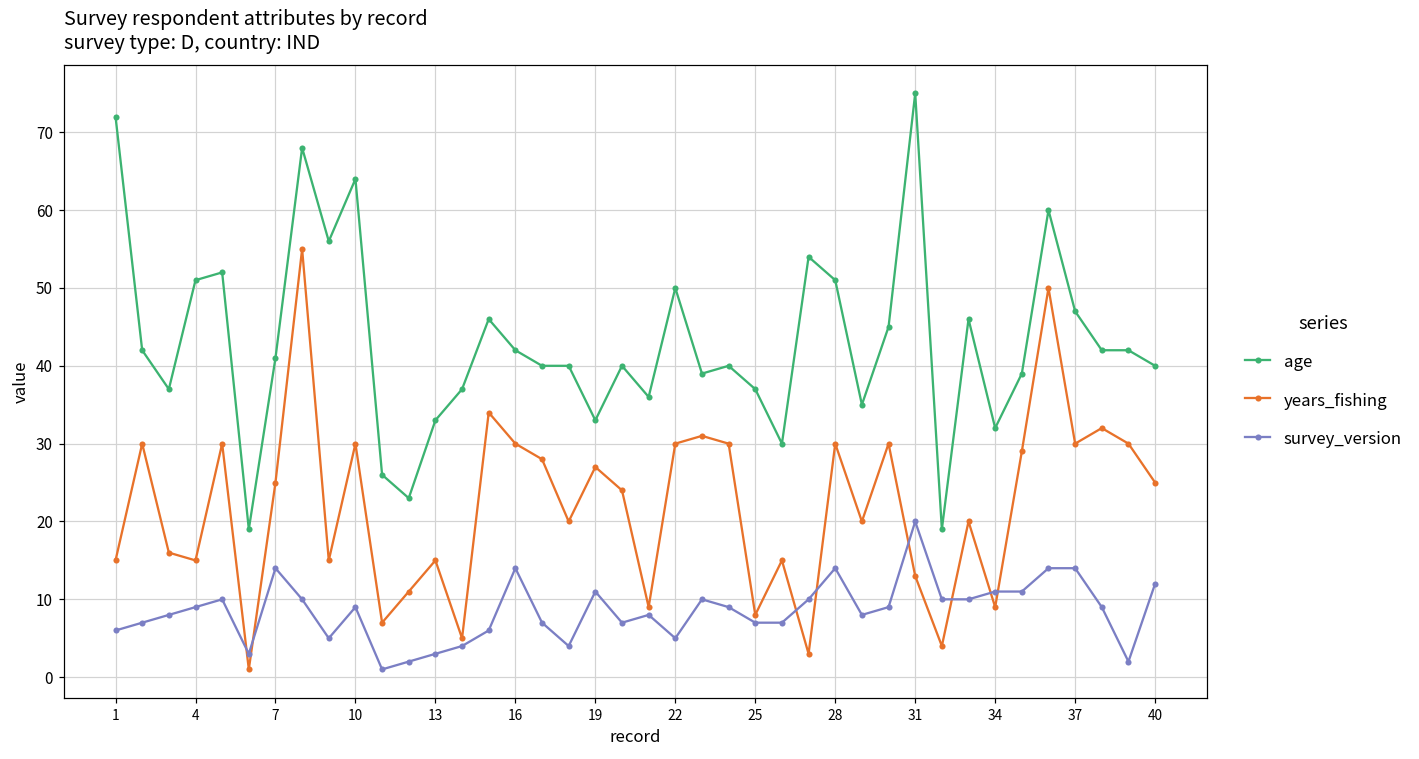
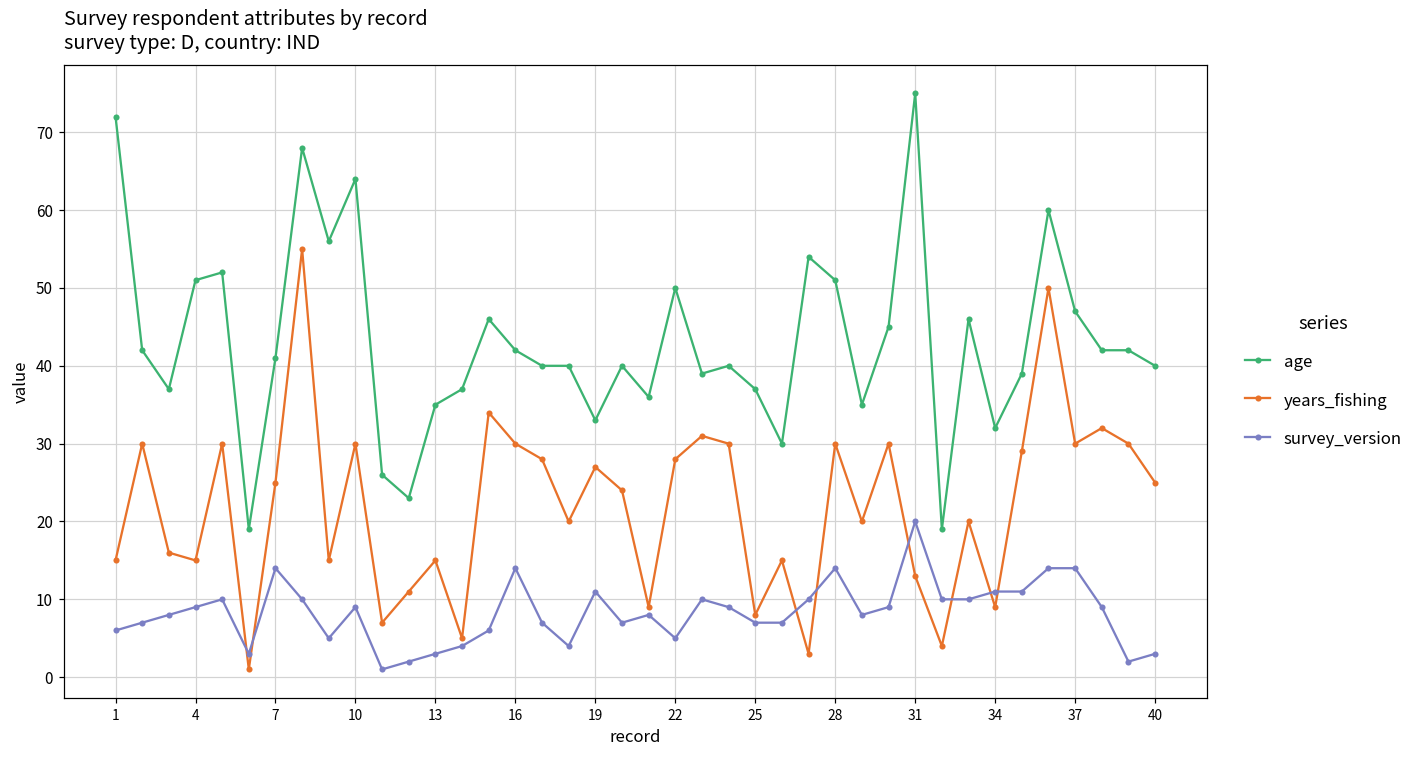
age, 13: 33 -> 35
years_fishing, 22: 30 -> 28
survey_version, 40: 12 -> 3
